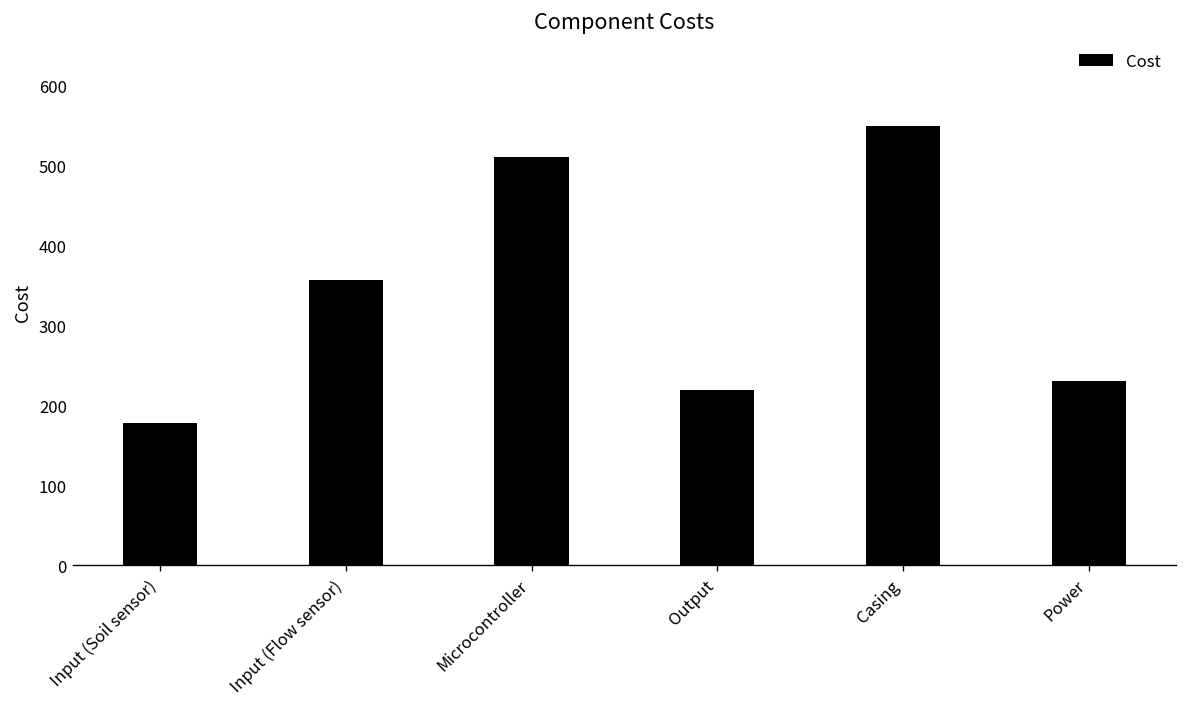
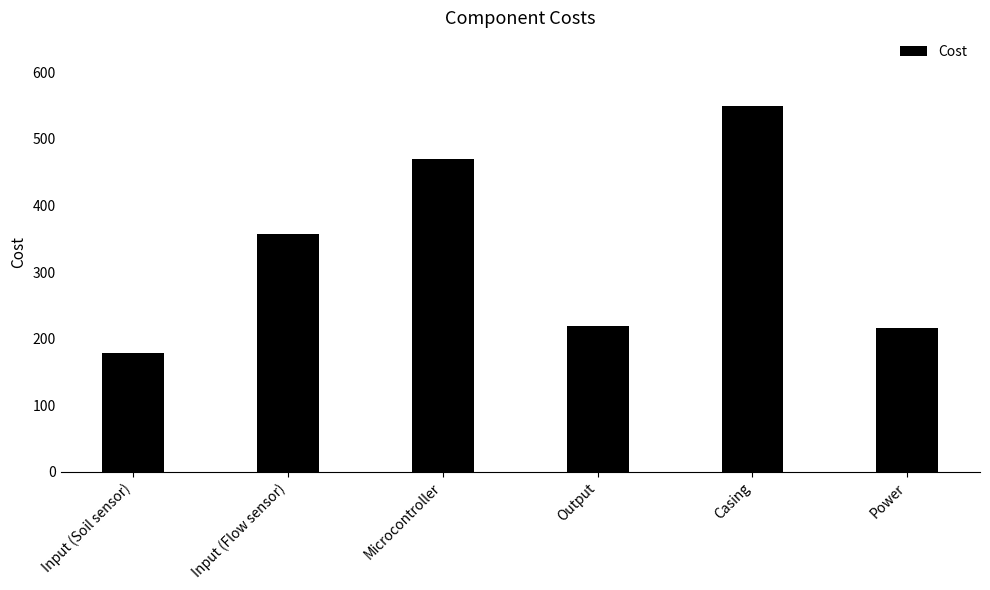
Microcontroller: 510 -> 470
Power: 230 -> 220
